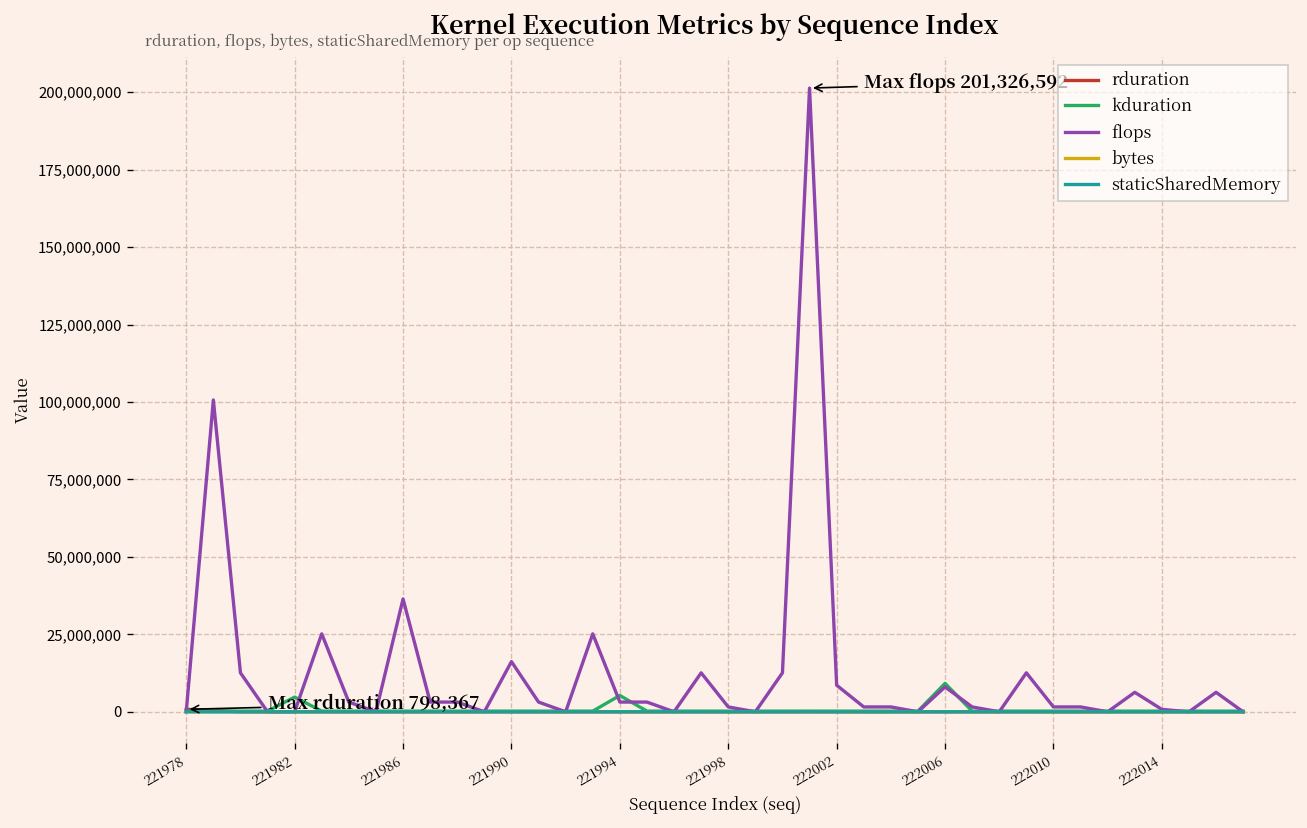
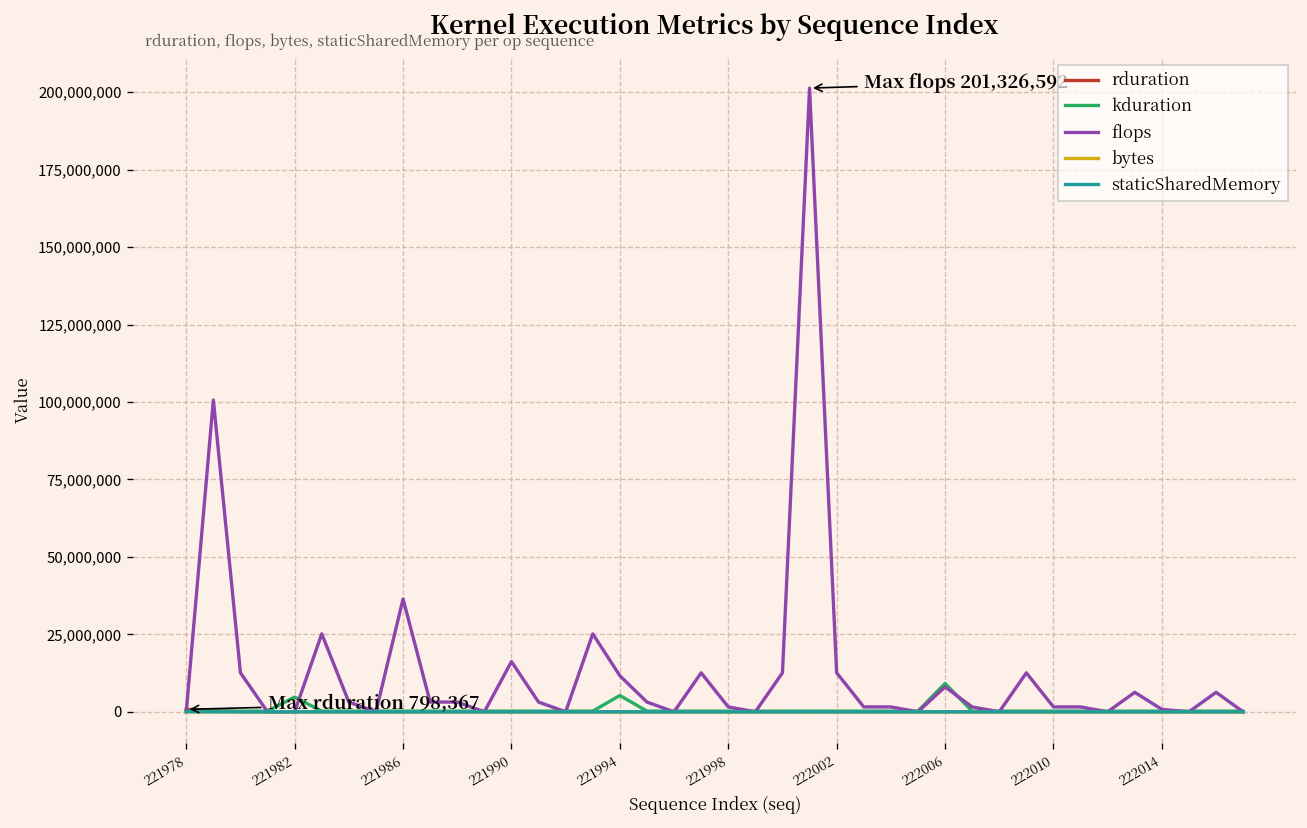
flops, 221994: 3,000,000 -> 12,000,000
flops, 222002: 9,000,000 -> 13,000,000
